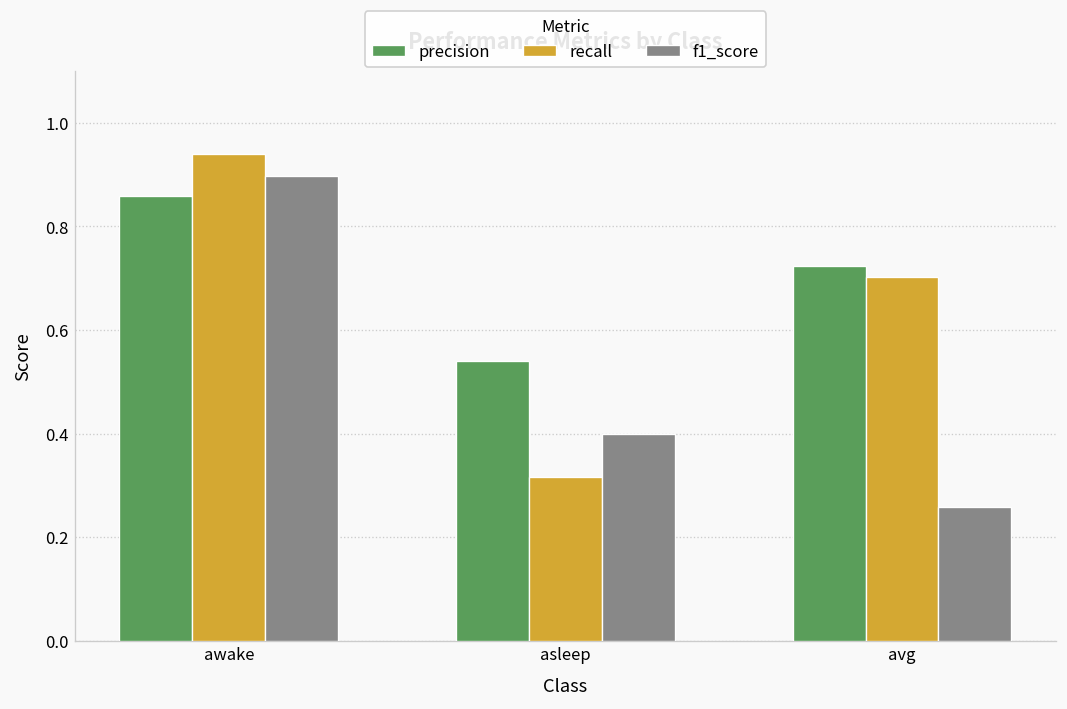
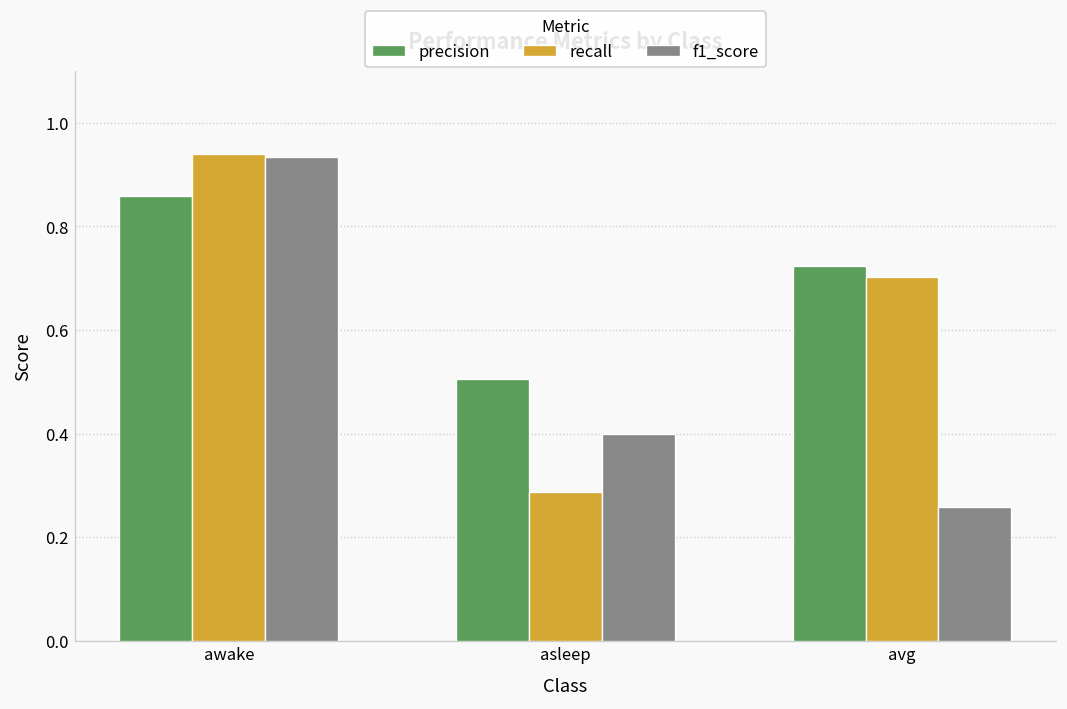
f1_score, awake: 0.90 -> 0.93
precision, asleep: 0.54 -> 0.51
recall, asleep: 0.32 -> 0.29
